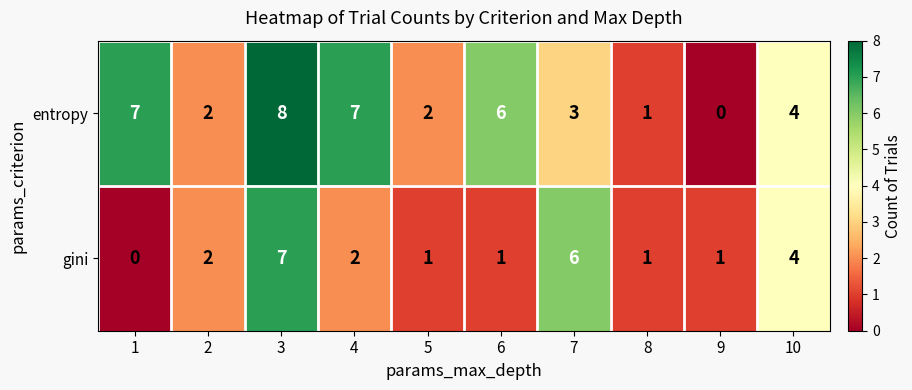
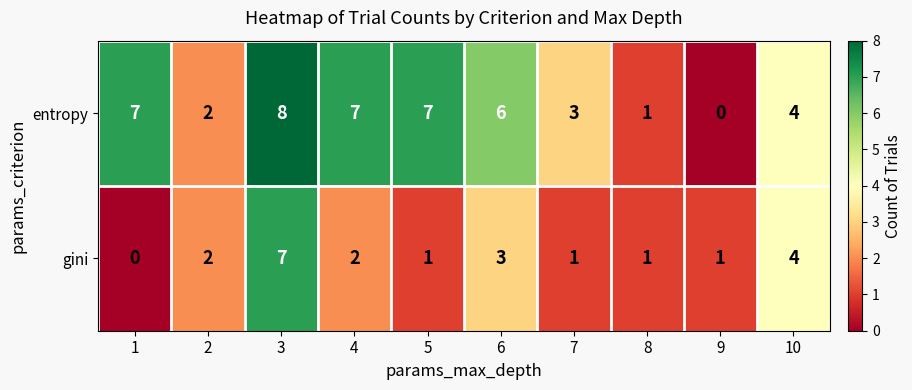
entropy, 5: 2 -> 7
gini, 6: 1 -> 3
gini, 7: 6 -> 1
